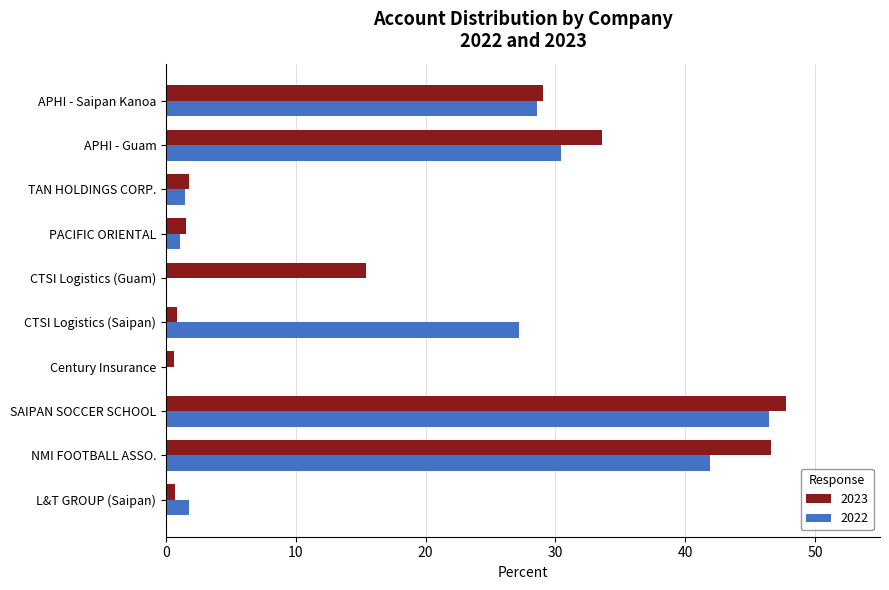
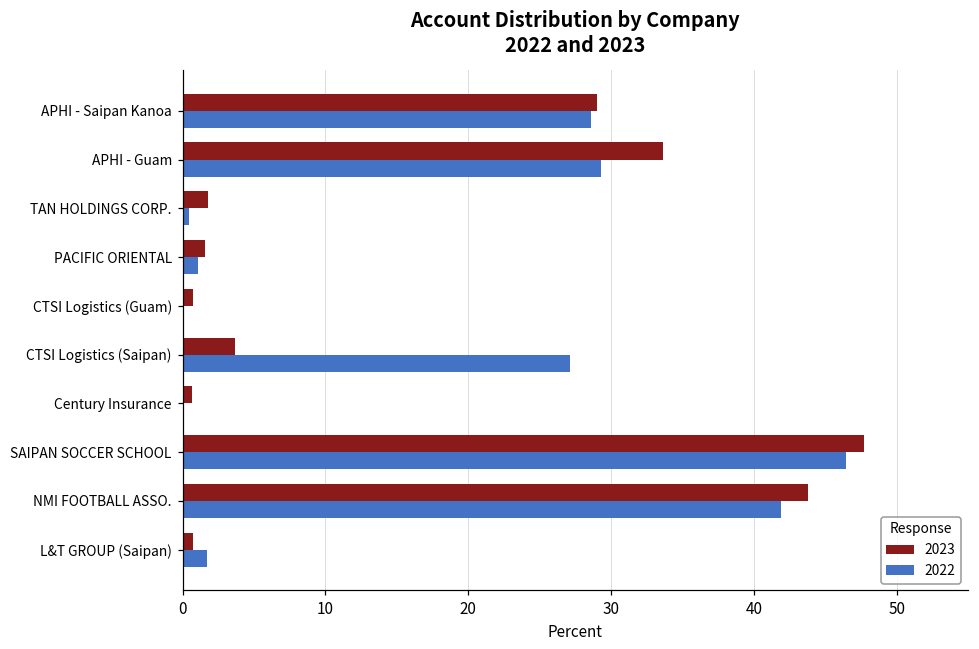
2022, APHI - Guam: 30.4 -> 29.3
2022, TAN HOLDINGS CORP.: 1.4 -> 0.4
2023, CTSI Logistics (Guam): 15.4 -> 0.7
2023, CTSI Logistics (Saipan): 0.8 -> 3.7
2023, NMI FOOTBALL ASSO.: 46.6 -> 43.8
